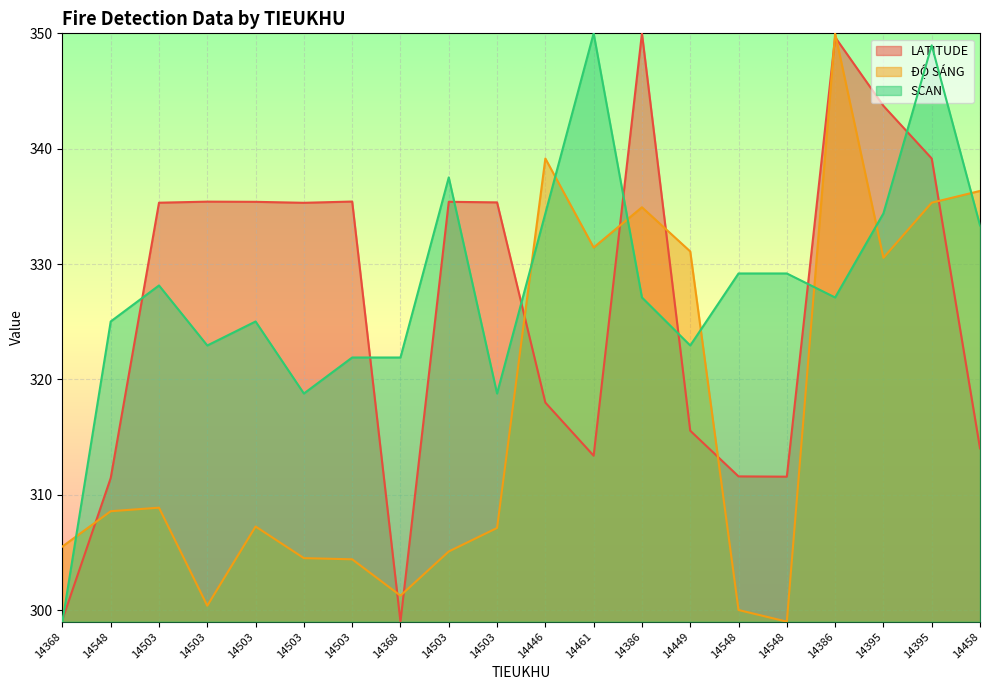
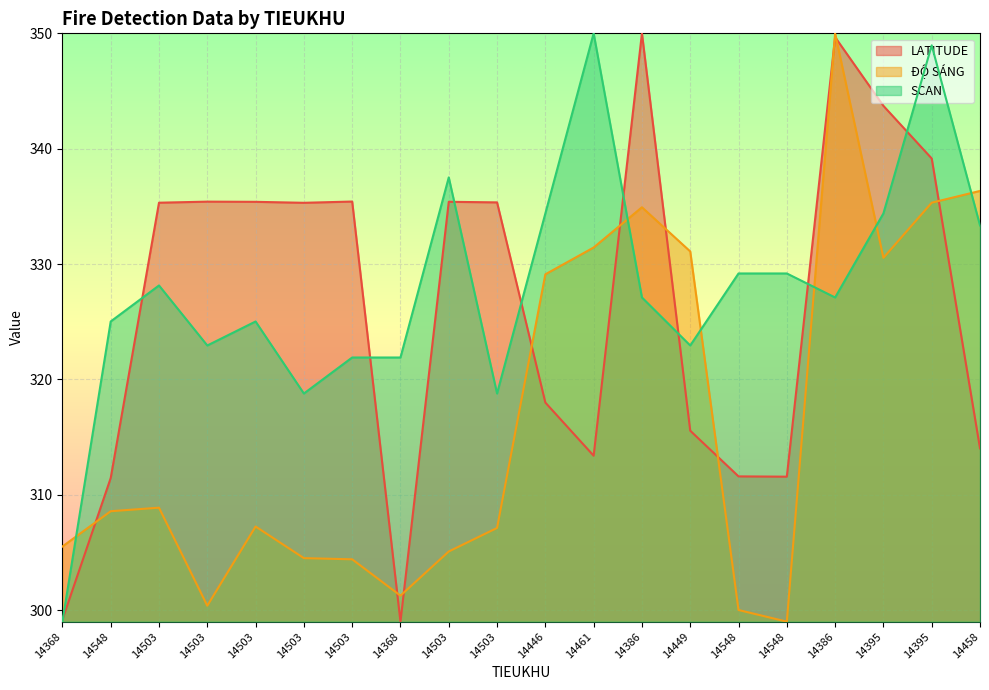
ĐỘ SÁNG, 14446: 339.1 -> 329.1
